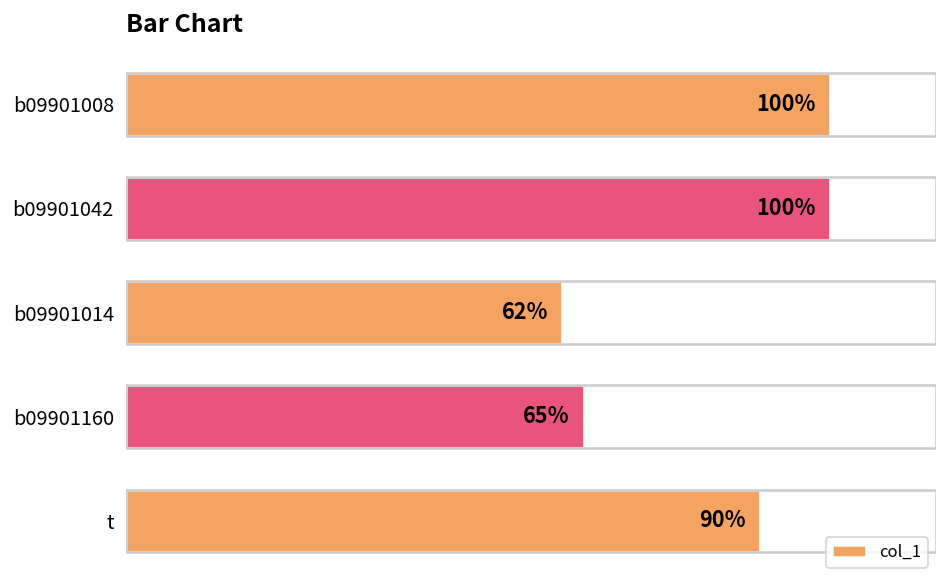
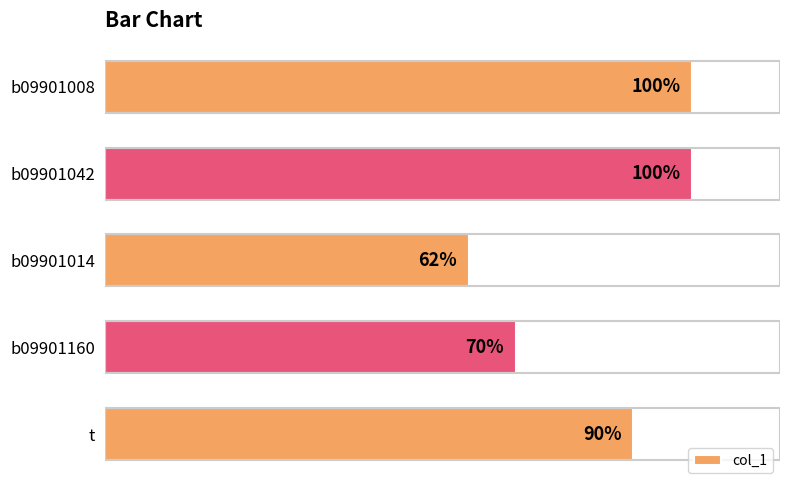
b09901160: 65% -> 70%
